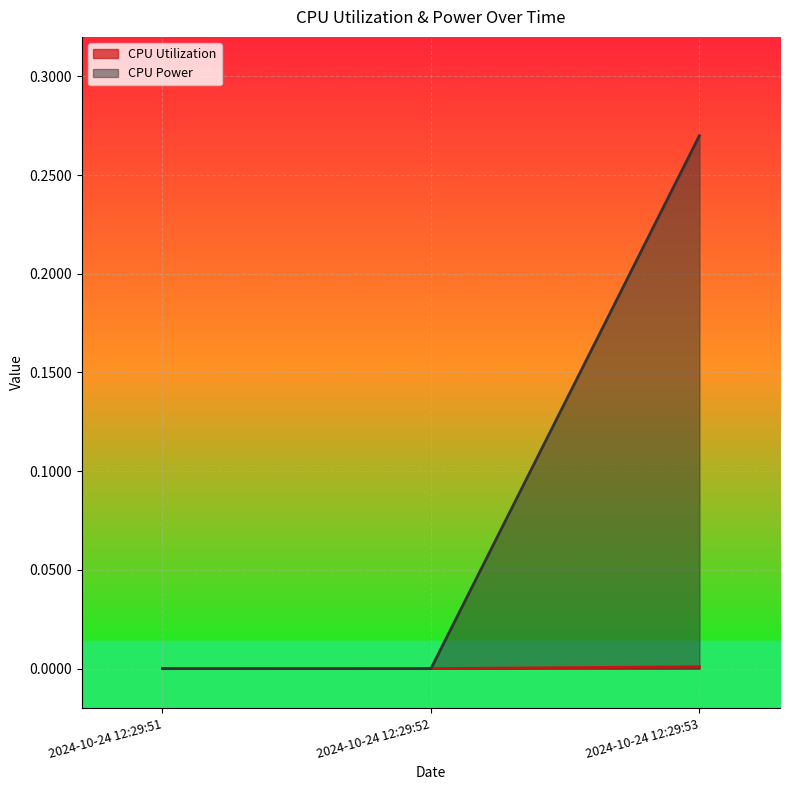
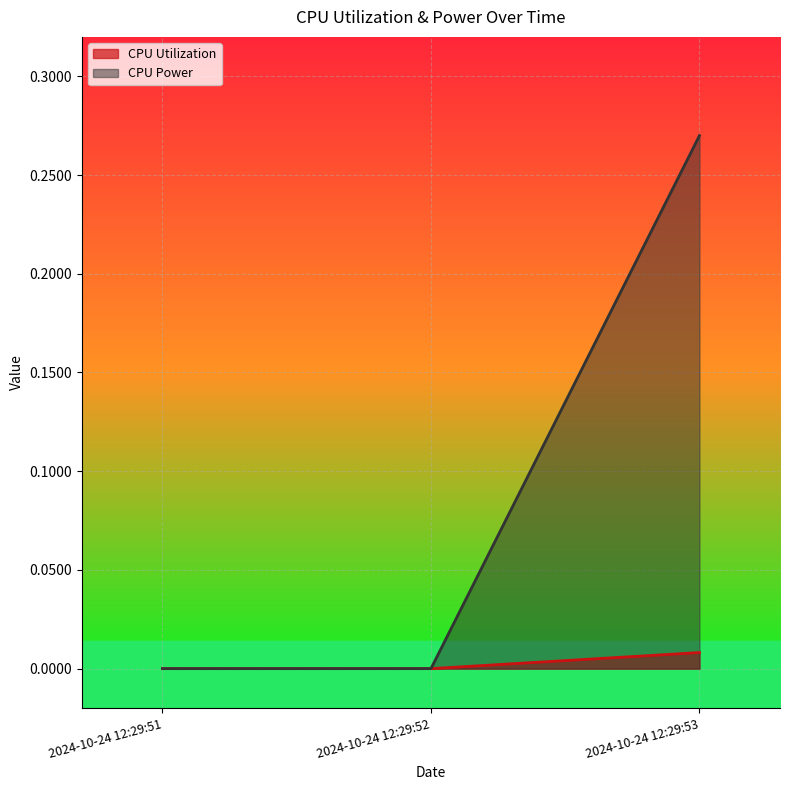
CPU Utilization, 2024-10-24 12:29:53: 0.001 -> 0.008
